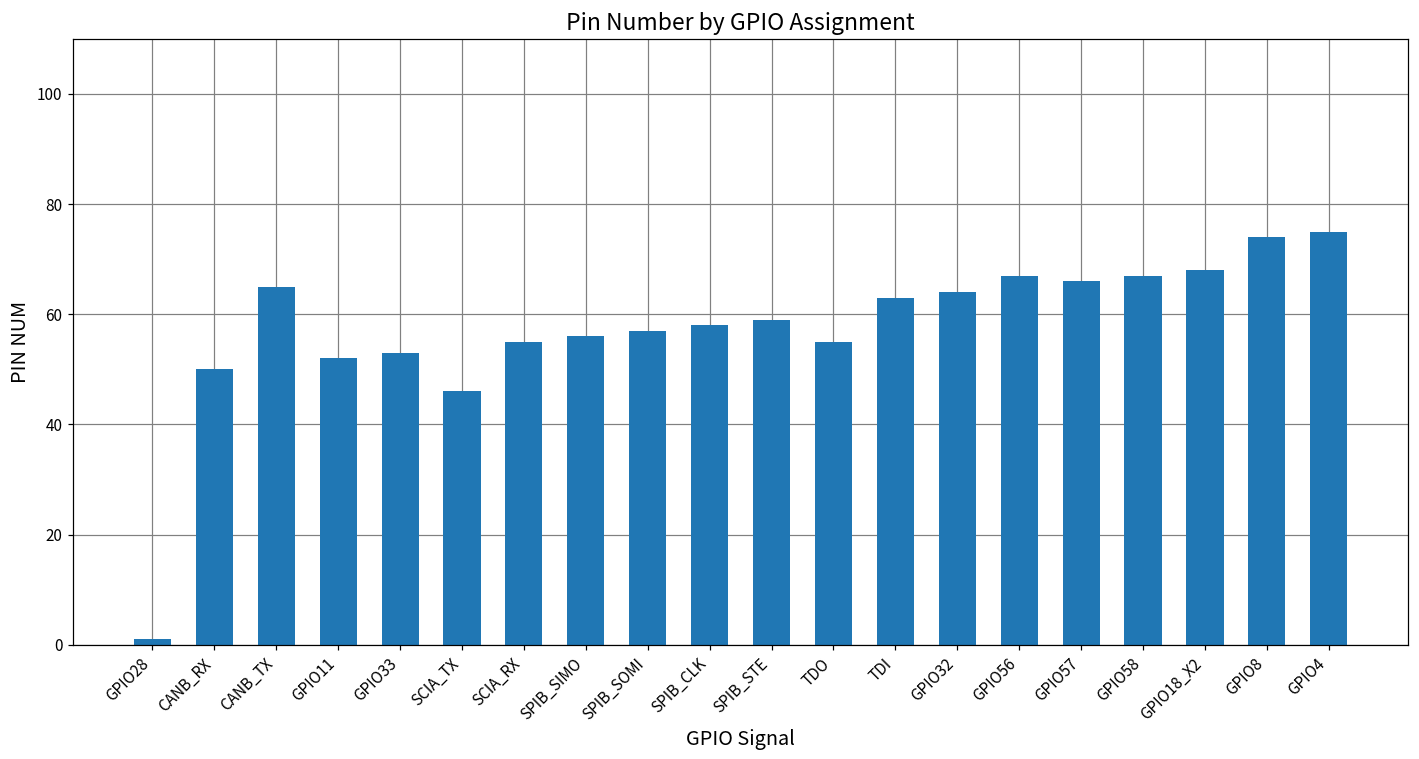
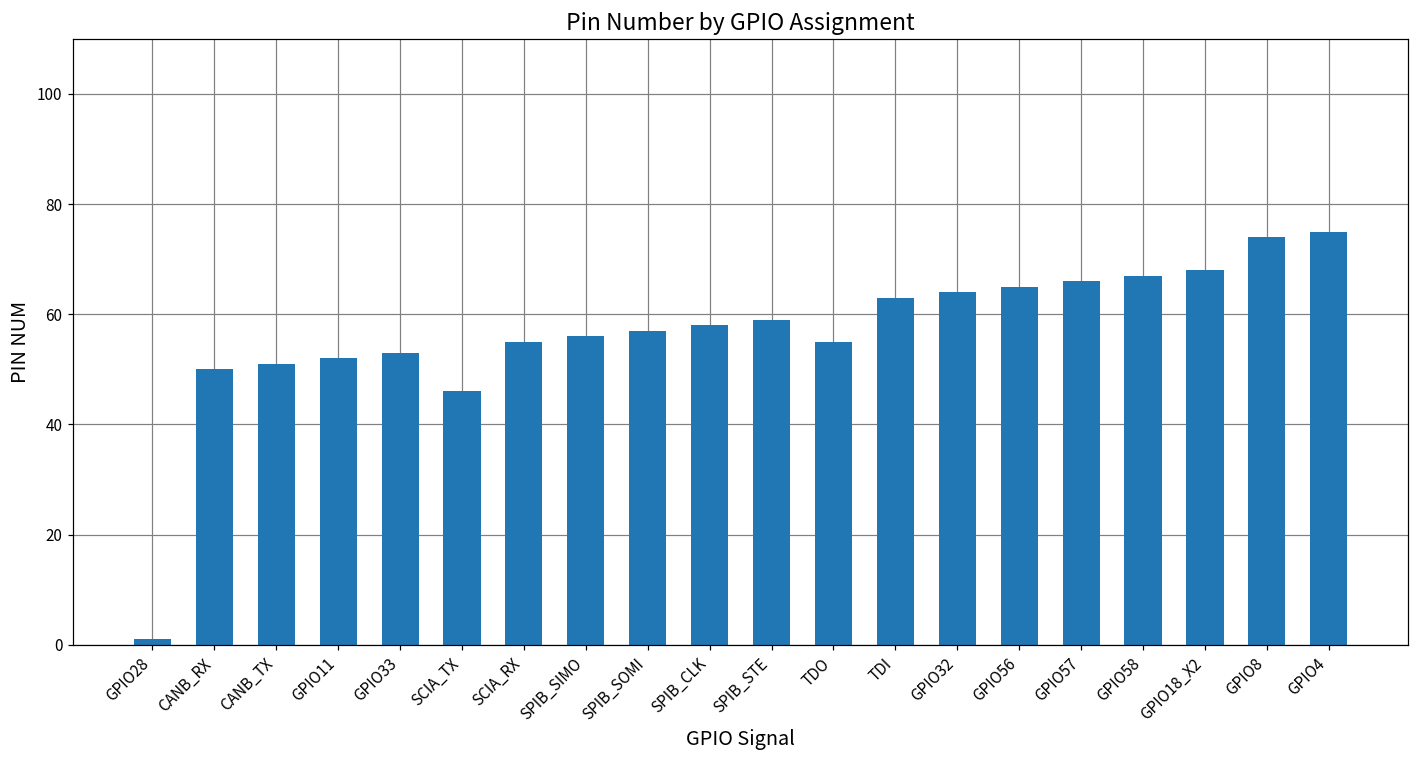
CANB_TX: 65 -> 51
GPIO56: 67 -> 65
